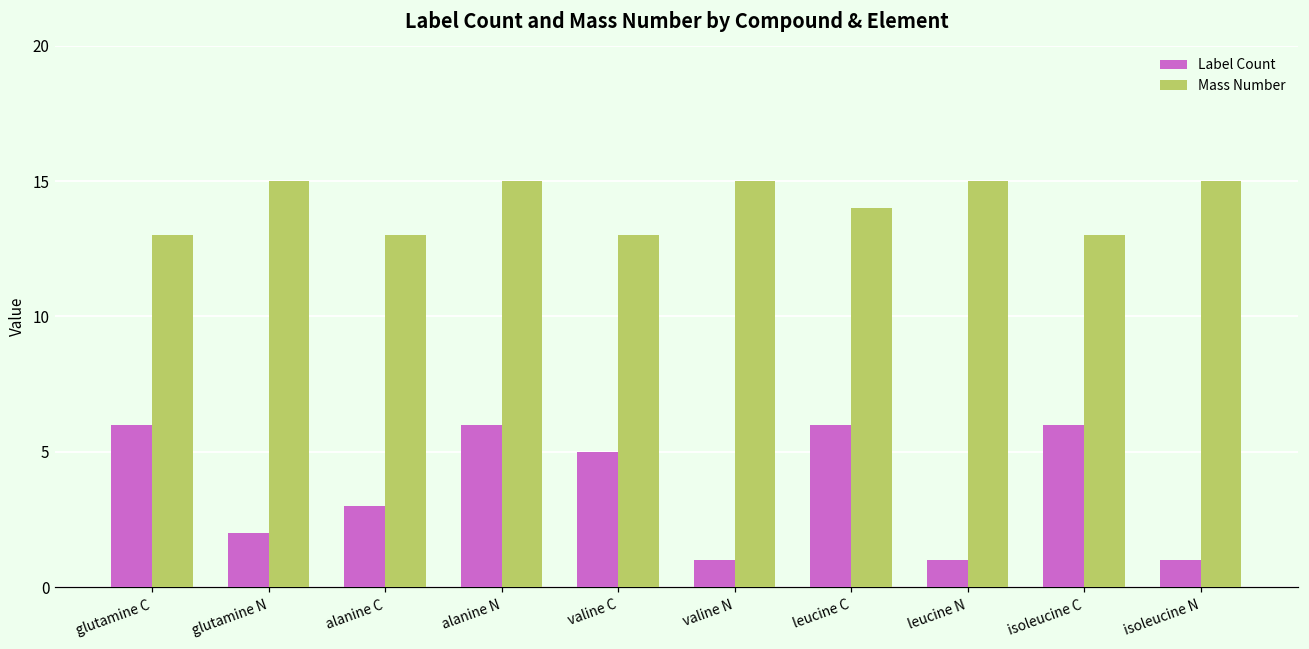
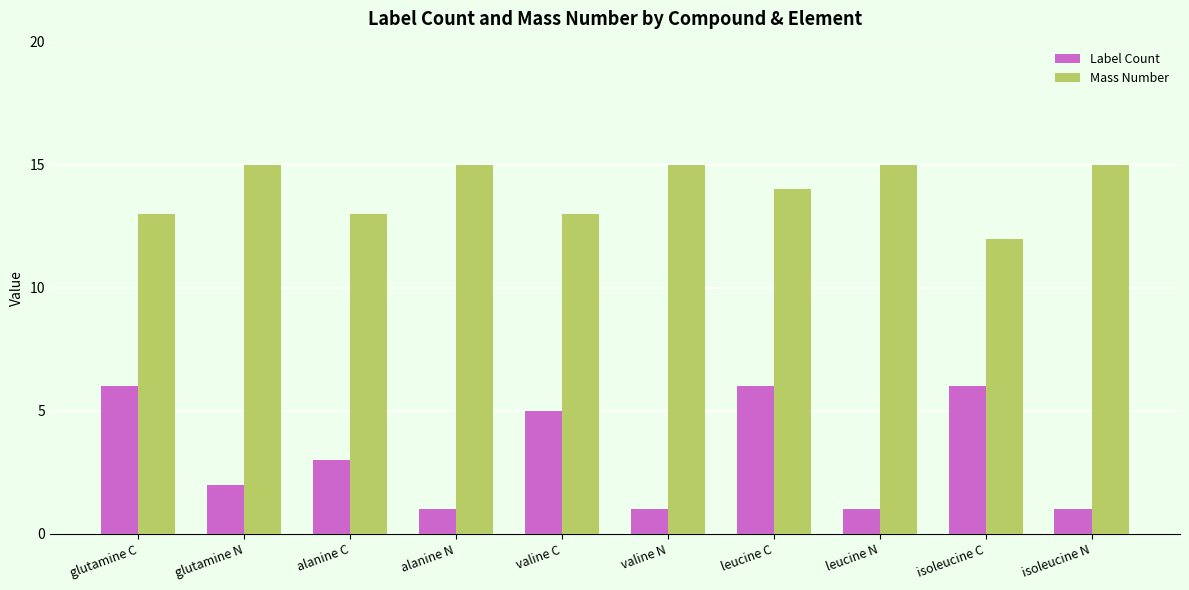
Label Count, alanine N: 6 -> 1
Mass Number, isoleucine C: 13 -> 12
